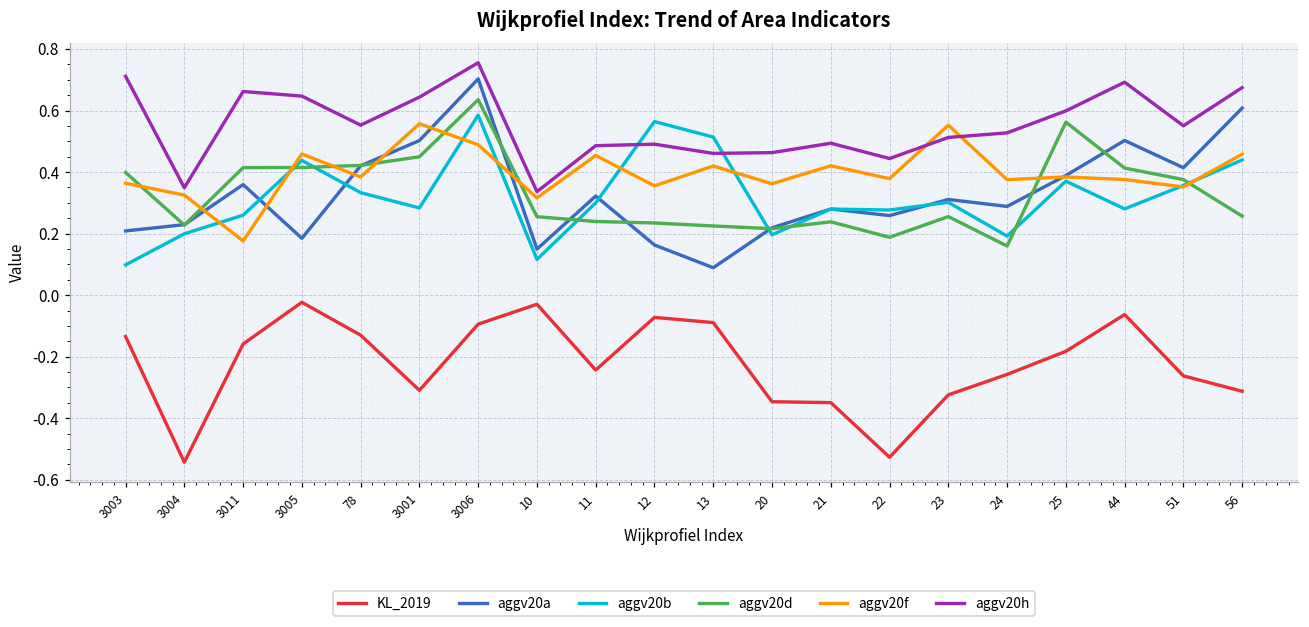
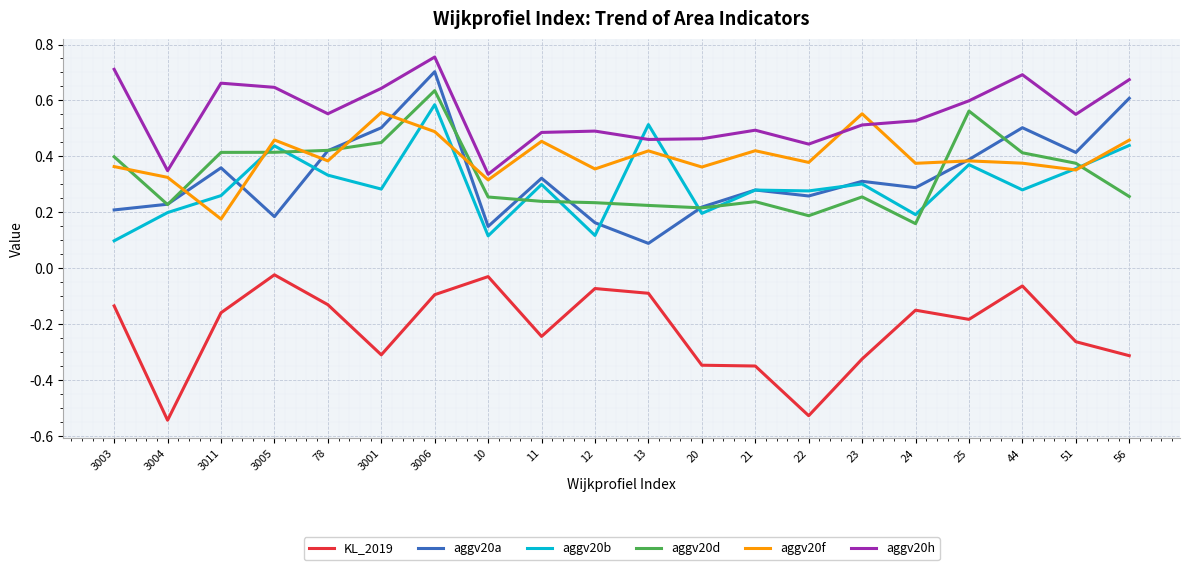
aggv20b, 12: 0.56 -> 0.12
KL_2019, 24: -0.26 -> -0.15
